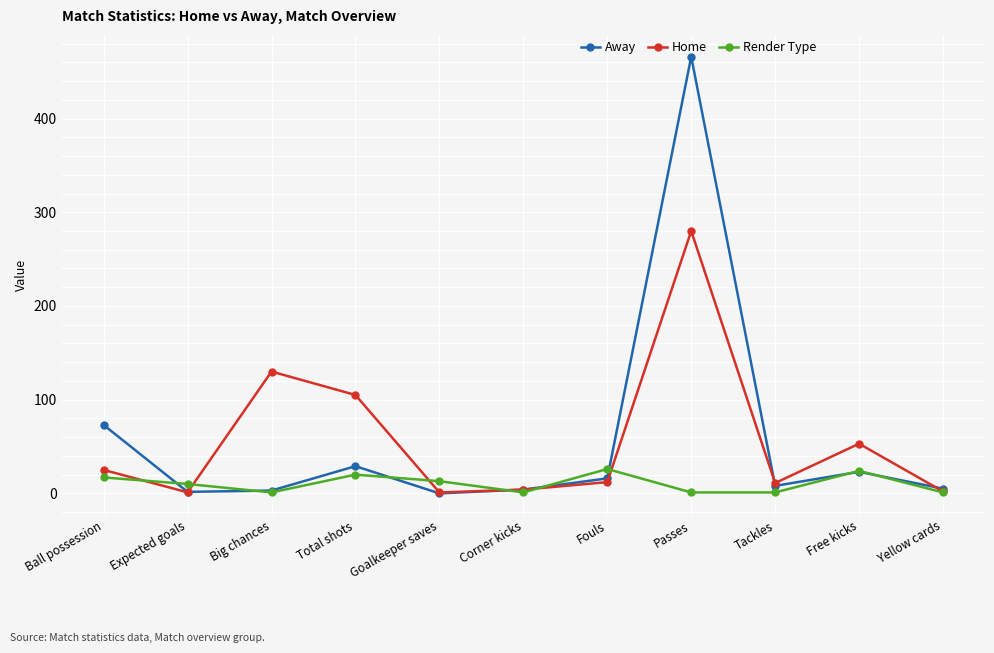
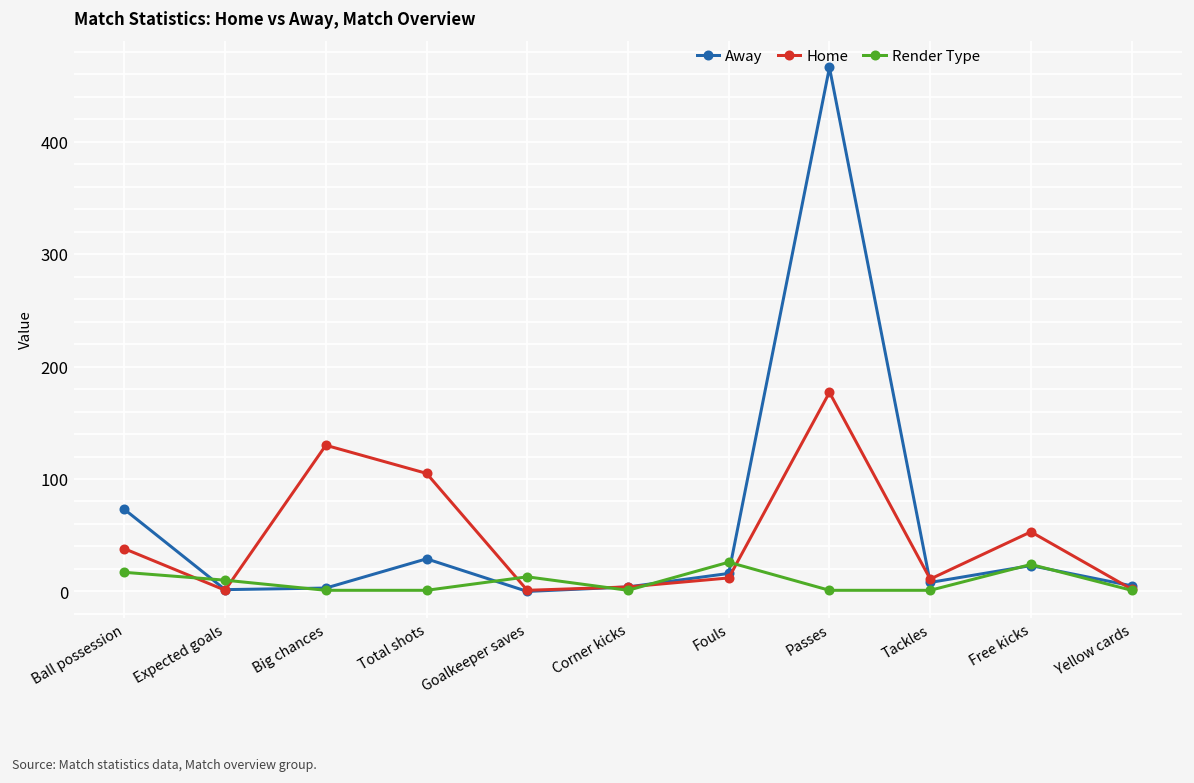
Home, Ball possession: 30 -> 40
Render Type, Total shots: 20 -> 0
Home, Passes: 280 -> 180
